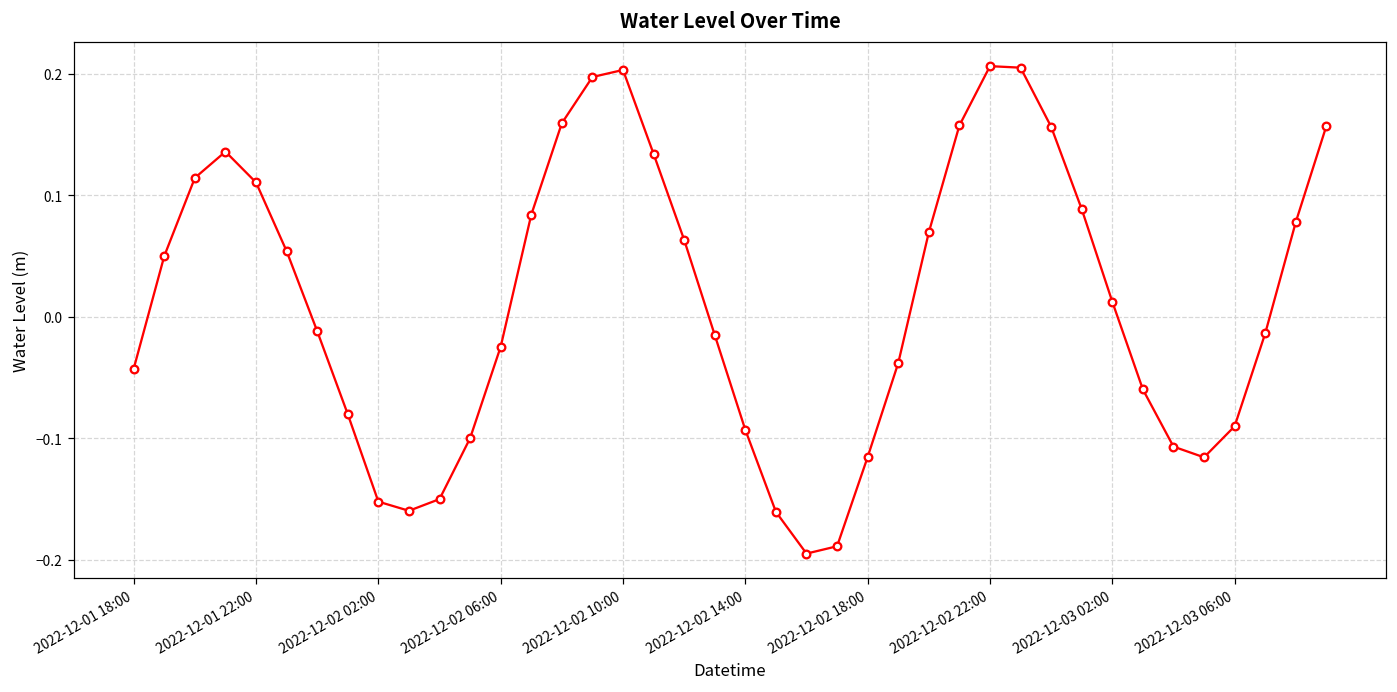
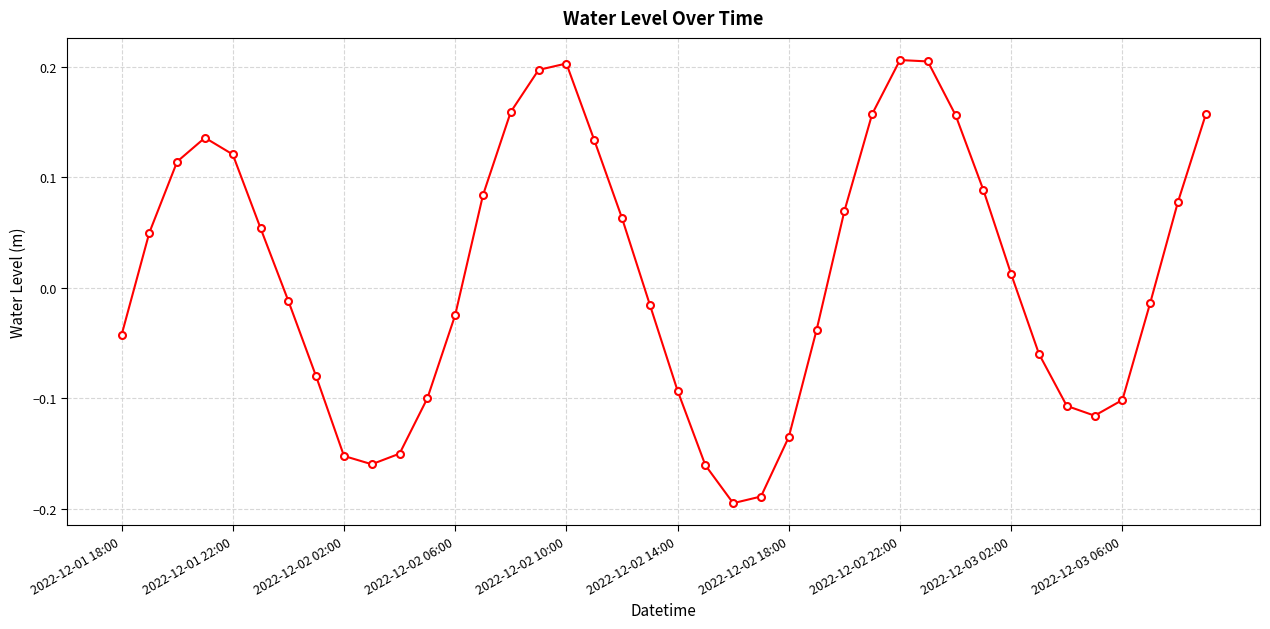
2022-12-01 22:00: 0.111 -> 0.121
2022-12-02 18:00: -0.116 -> -0.135
2022-12-03 06:00: -0.090 -> -0.102
